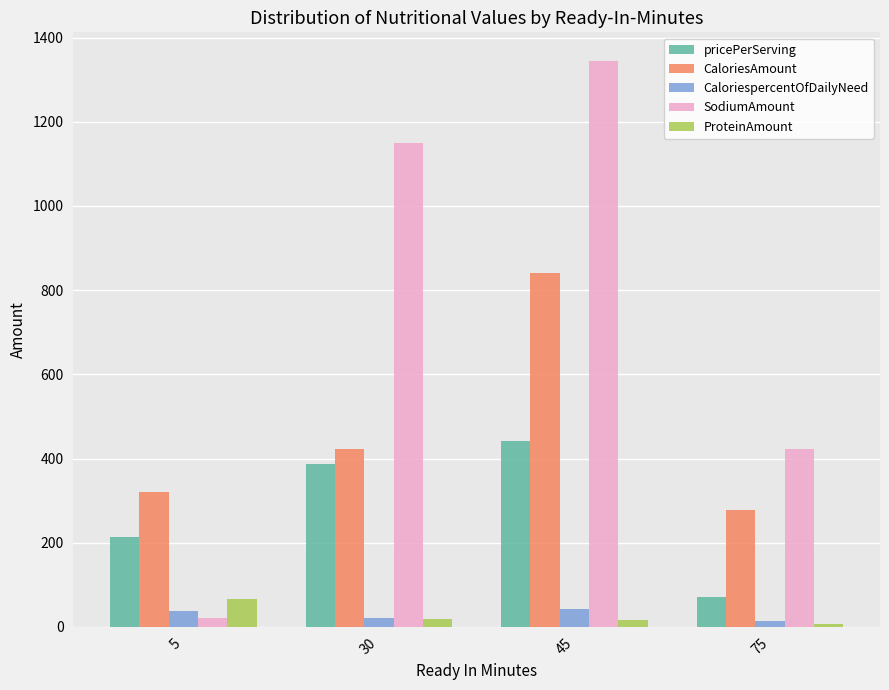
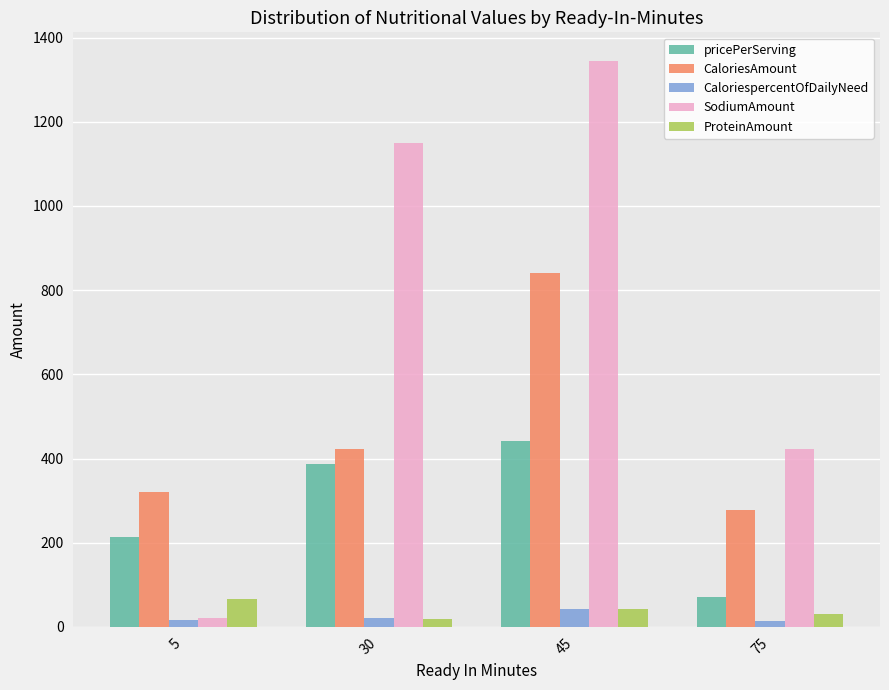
CaloriespercentOfDailyNeed, 5: 40 -> 20
ProteinAmount, 45: 20 -> 40
ProteinAmount, 75: 10 -> 30
